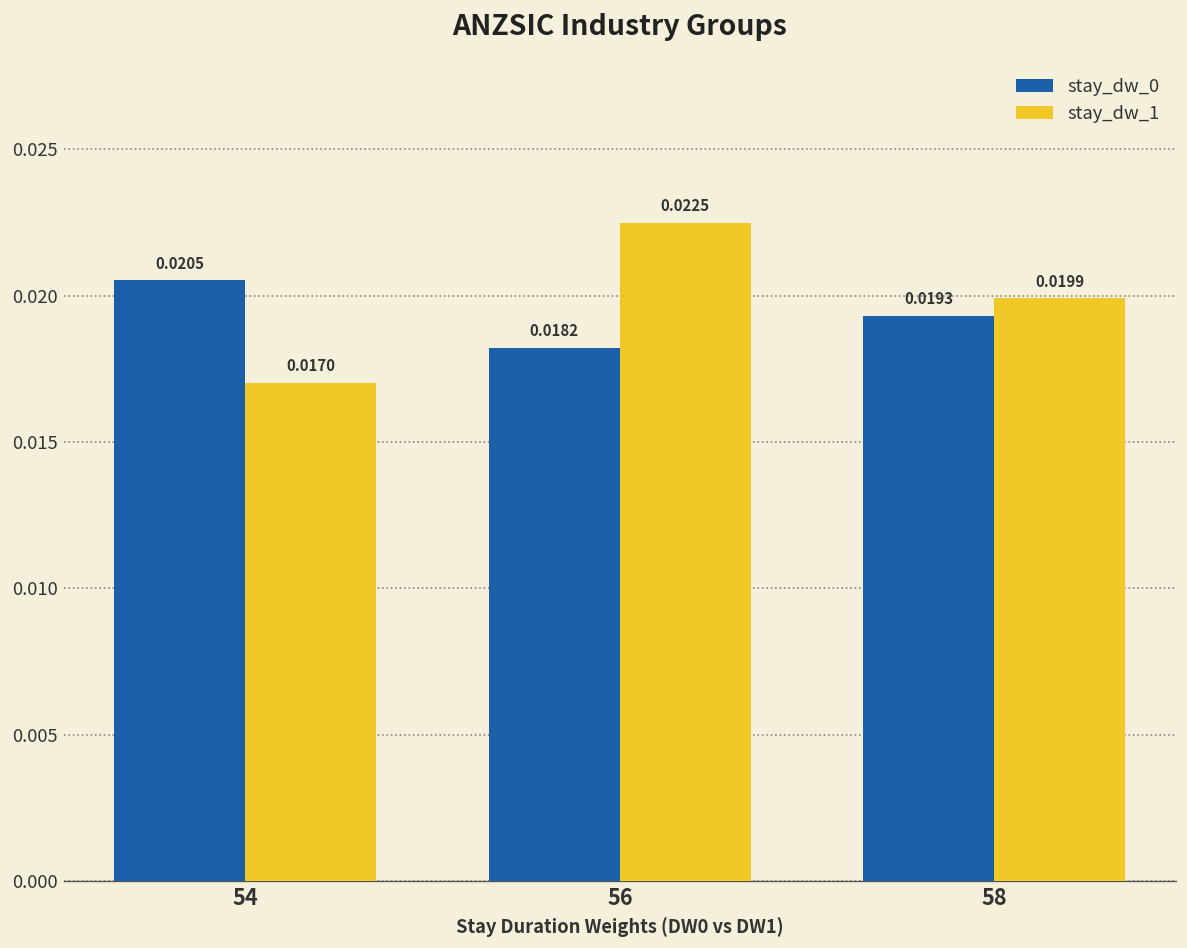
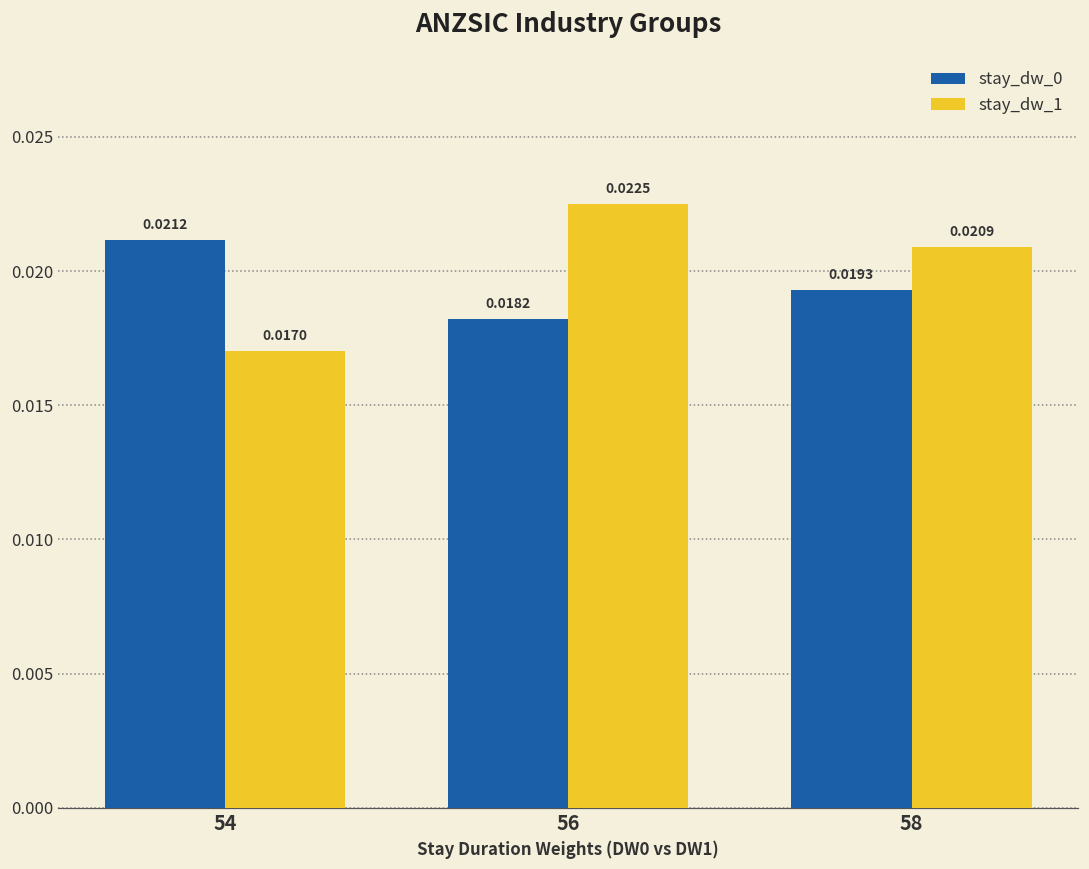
stay_dw_0, 54: 0.0205 -> 0.0212
stay_dw_1, 58: 0.0199 -> 0.0209
